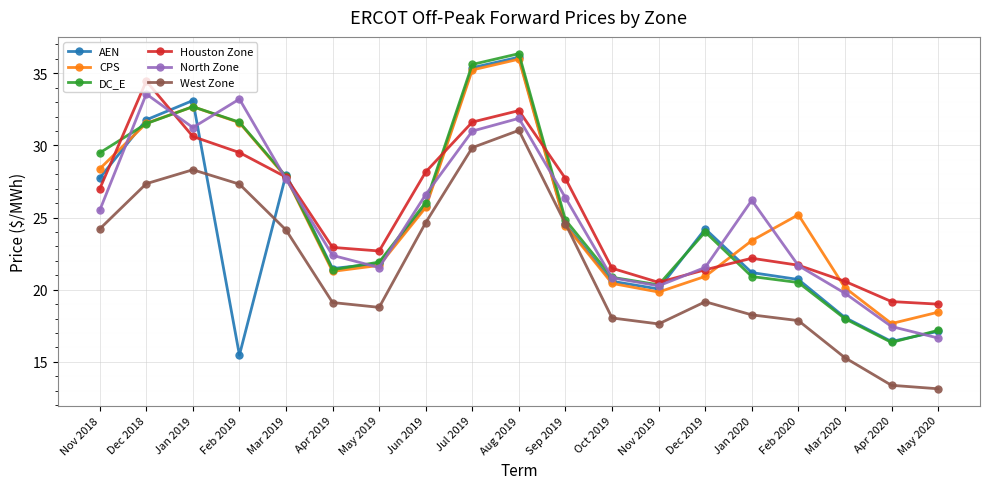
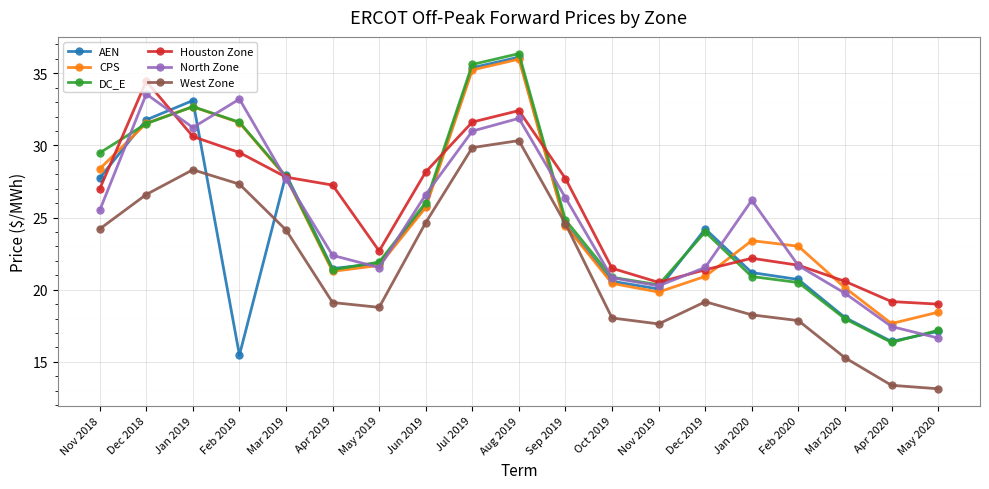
West Zone, Dec 2018: 27.3 -> 26.6
Houston Zone, Apr 2019: 22.9 -> 27.3
West Zone, Aug 2019: 31.0 -> 30.3
CPS, Feb 2020: 25.2 -> 23.0
